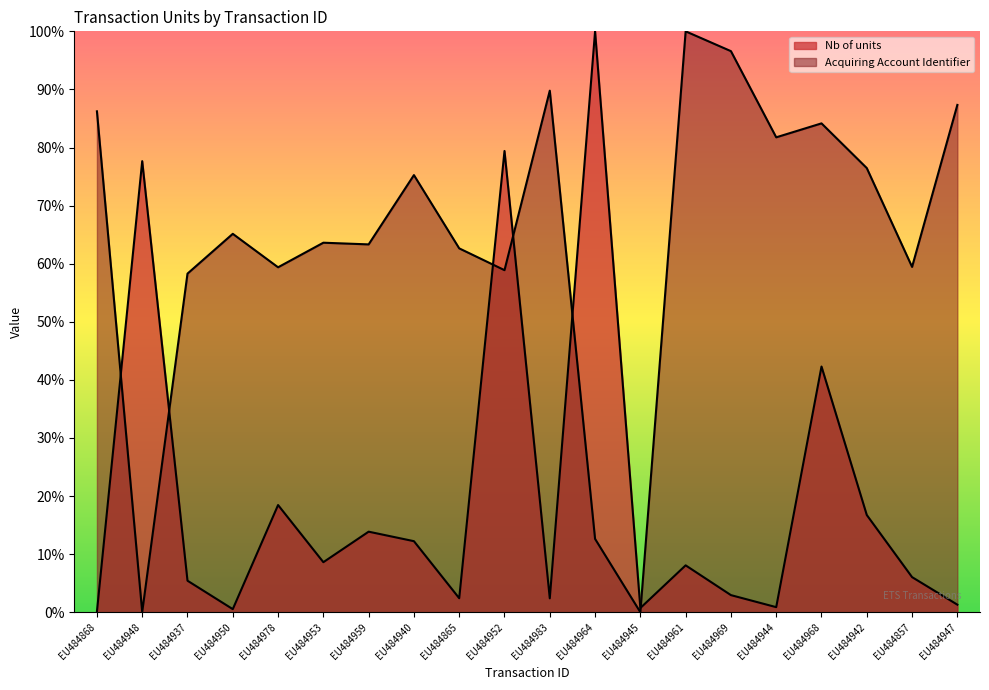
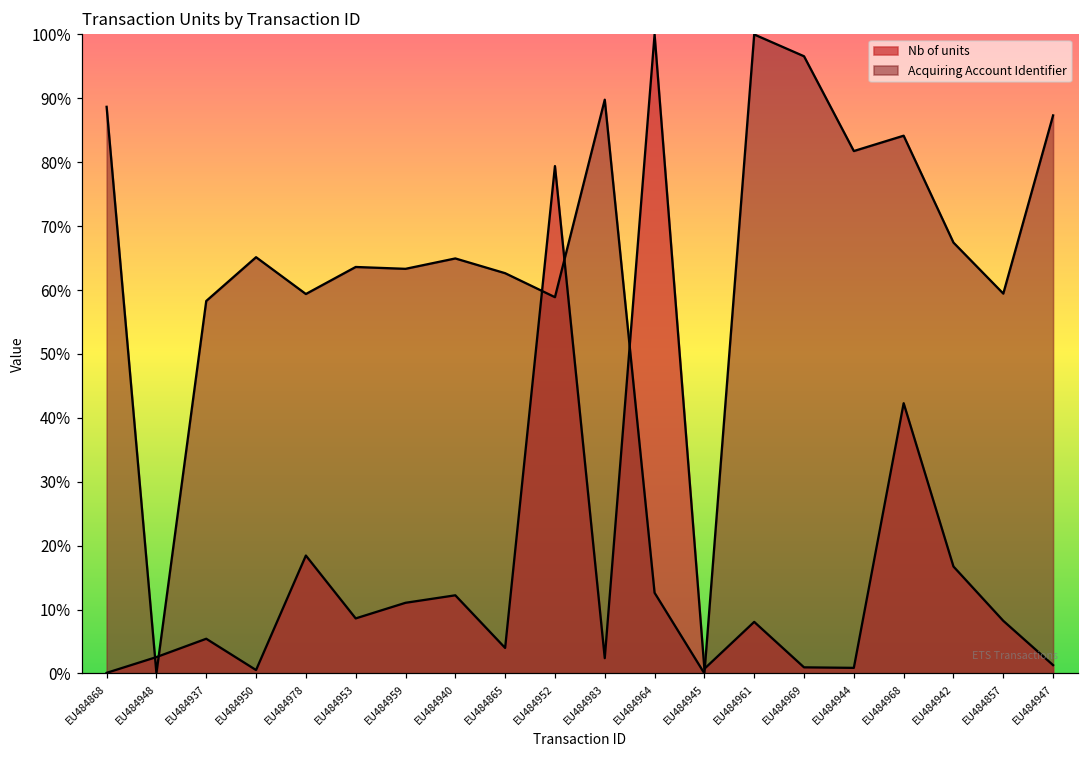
Acquiring Account Identifier, EU484868: 86% -> 89%
Nb of units, EU484948: 78% -> 3%
Nb of units, EU484959: 14% -> 11%
Acquiring Account Identifier, EU484940: 75% -> 65%
Nb of units, EU484865: 2% -> 4%
Nb of units, EU484969: 3% -> 1%
Acquiring Account Identifier, EU484942: 76% -> 67%
Nb of units, EU484857: 6% -> 8%
